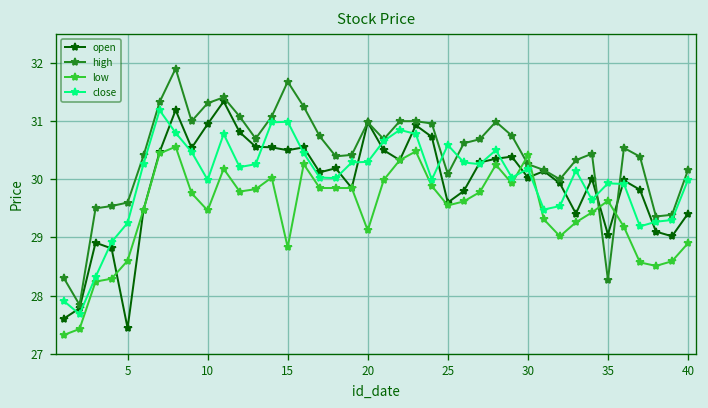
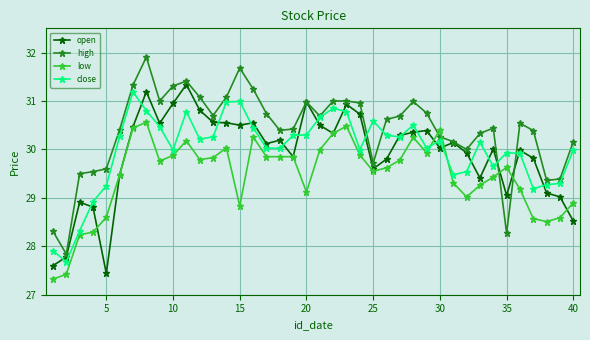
low, 10: 29.5 -> 29.9
high, 25: 30.1 -> 29.7
open, 40: 29.4 -> 28.5
